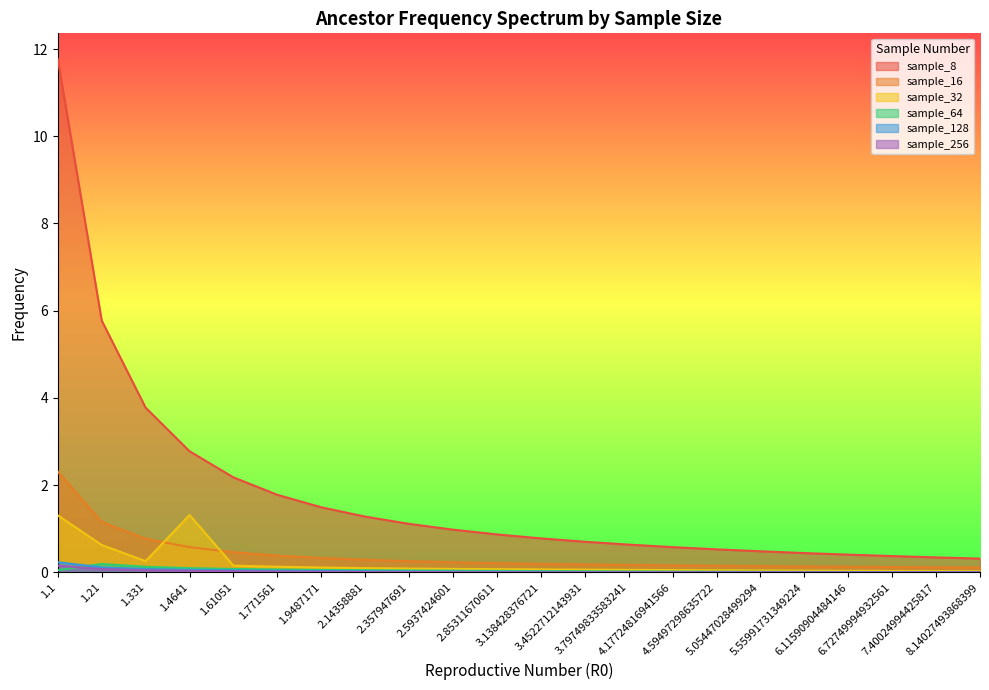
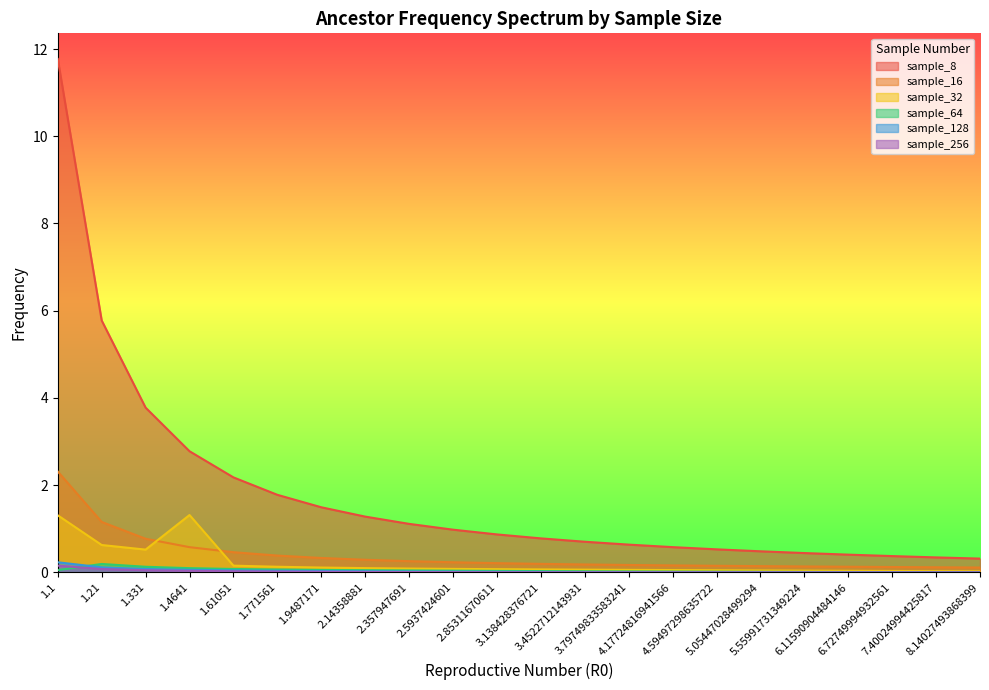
sample_32, 1.331: 0.3 -> 0.5
